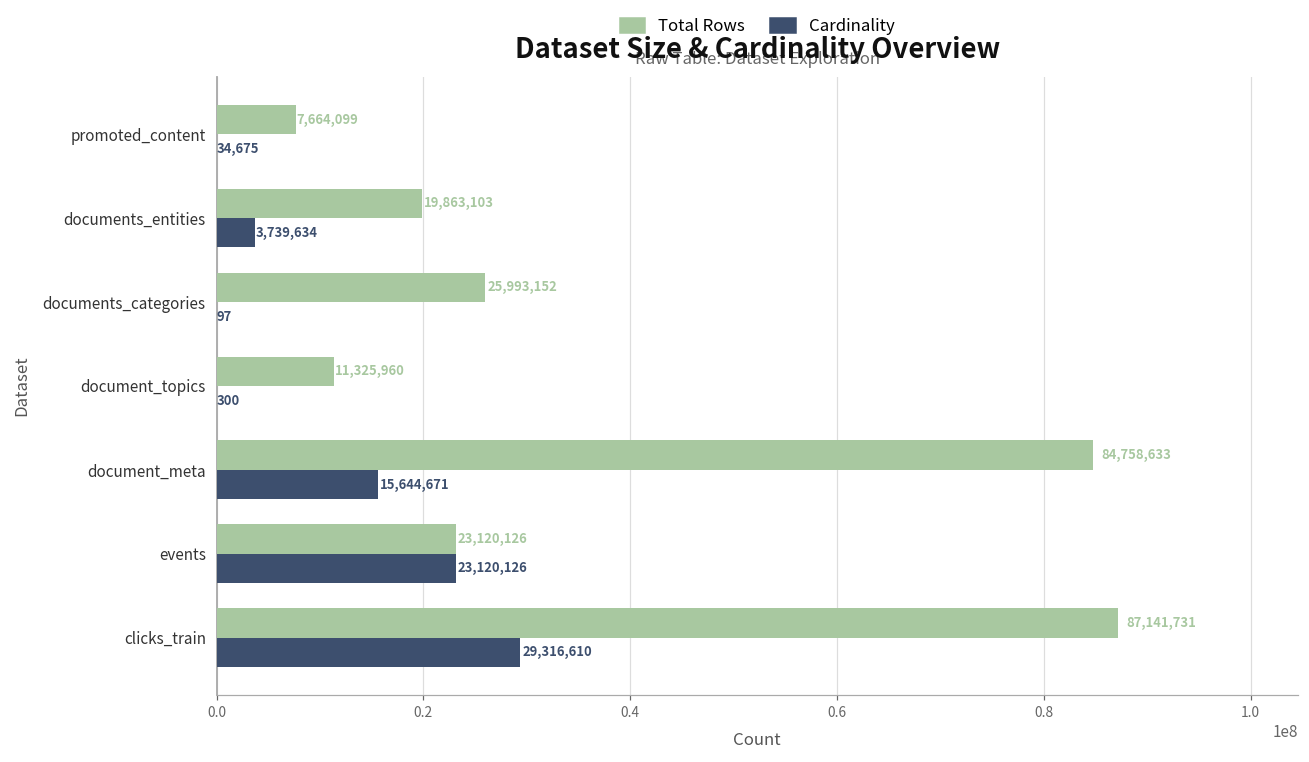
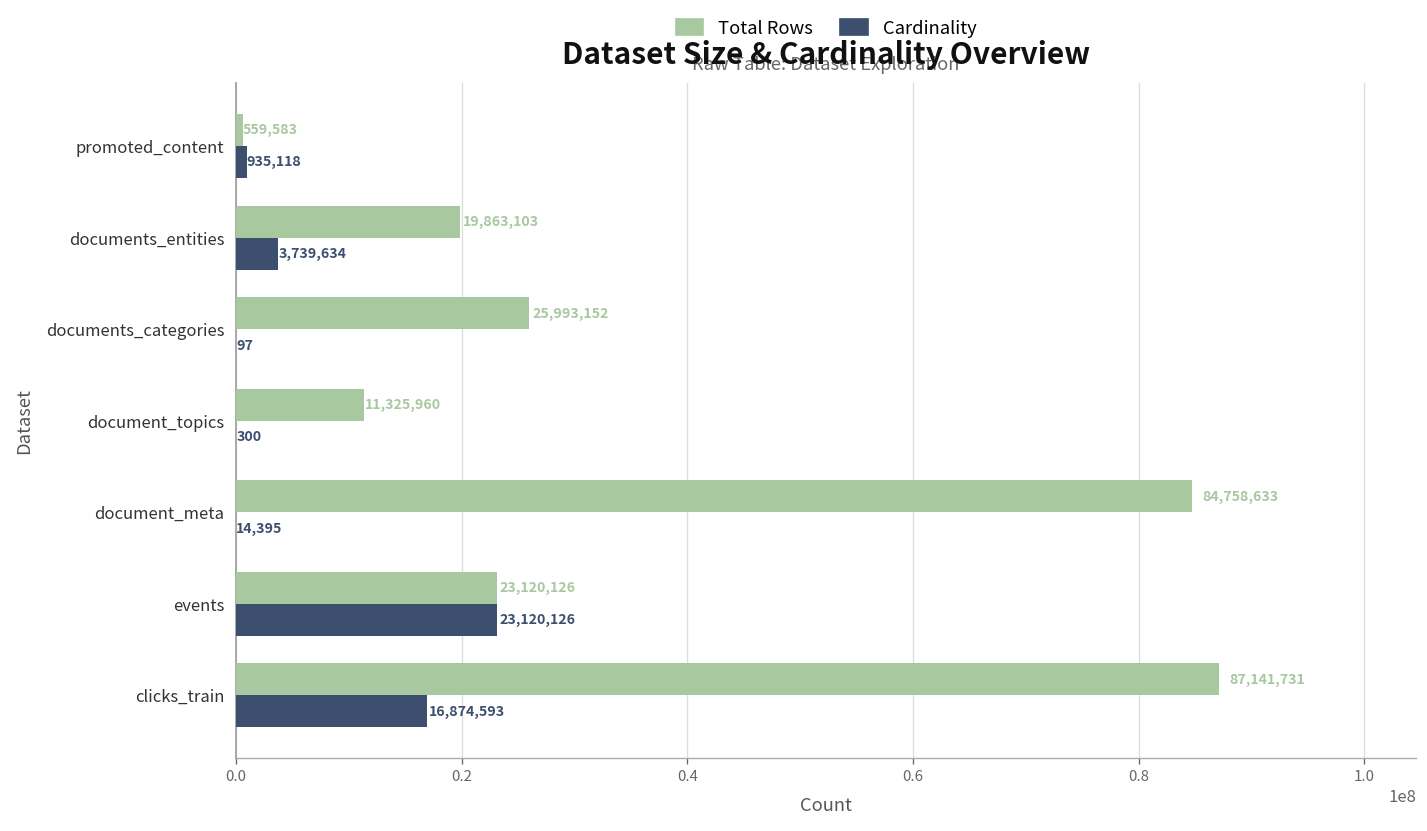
Total Rows, promoted_content: 7,664,099 -> 559,583
Cardinality, promoted_content: 34,675 -> 935,118
Cardinality, document_meta: 15,644,671 -> 14,395
Cardinality, clicks_train: 29,316,610 -> 16,874,593
